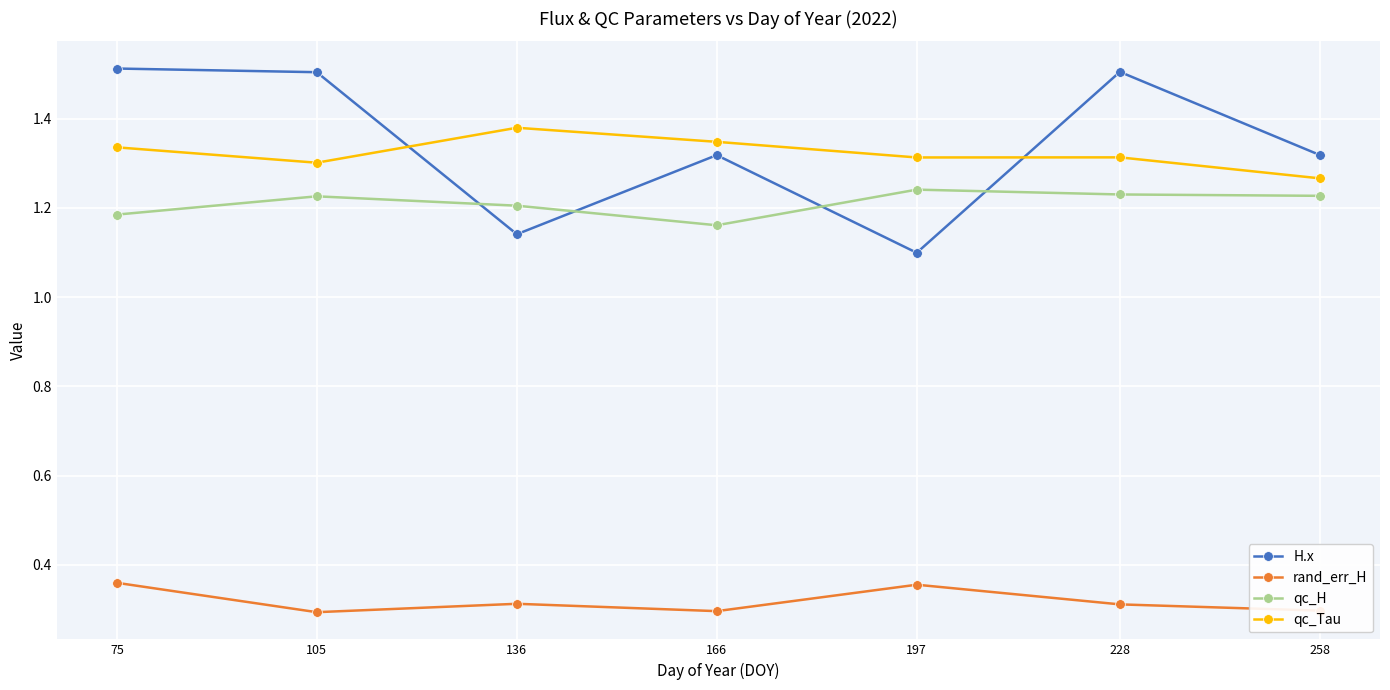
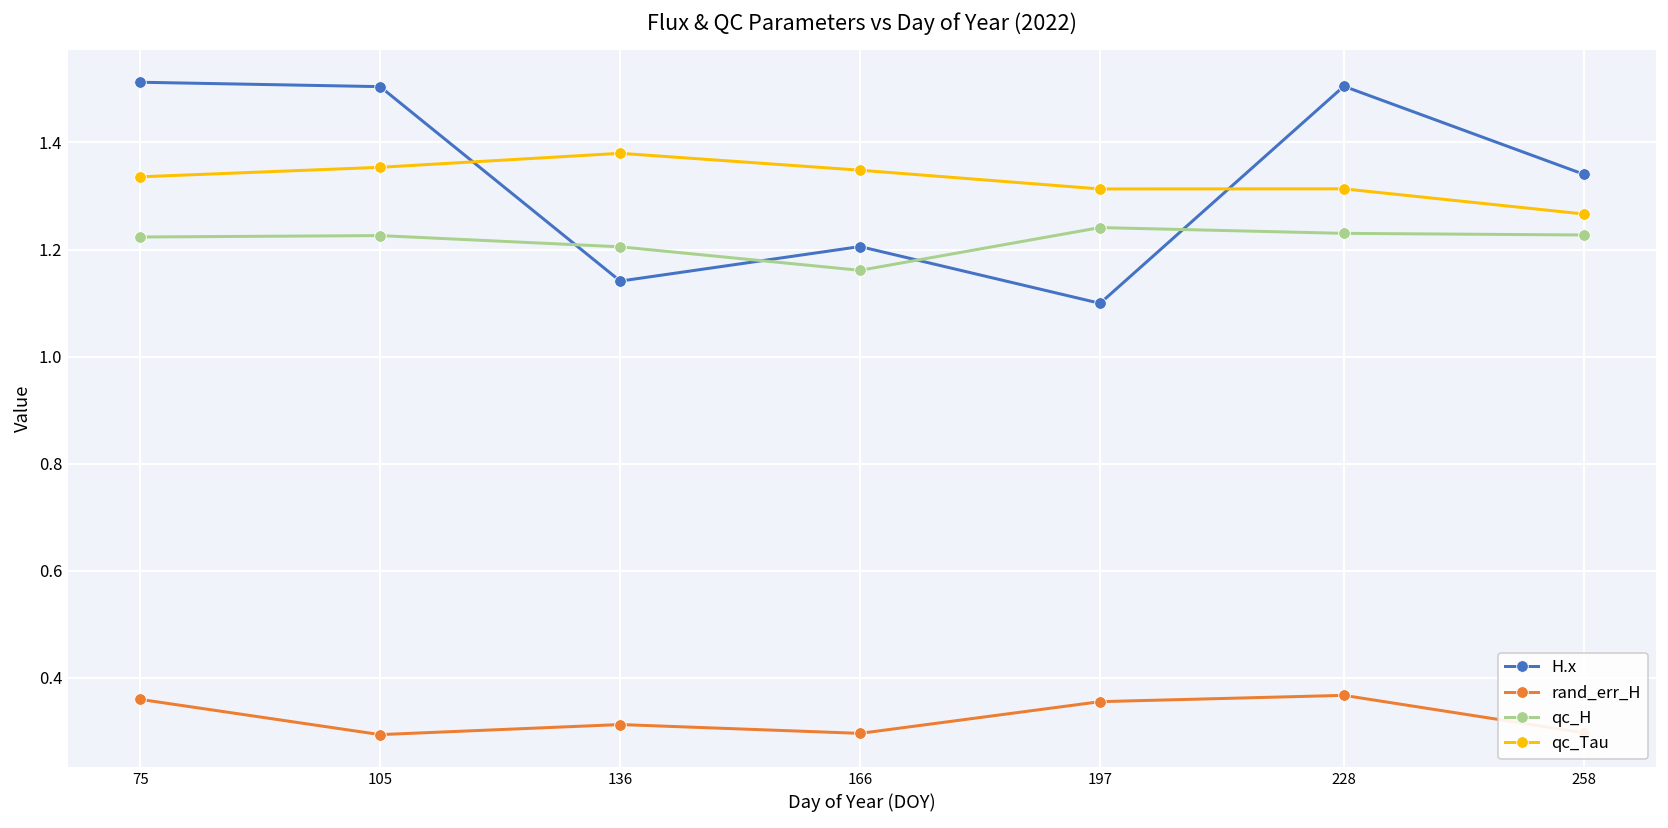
qc_H, 75: 1.19 -> 1.22
qc_Tau, 105: 1.30 -> 1.35
H.x, 166: 1.32 -> 1.21
rand_err_H, 228: 0.31 -> 0.37
H.x, 258: 1.32 -> 1.34
